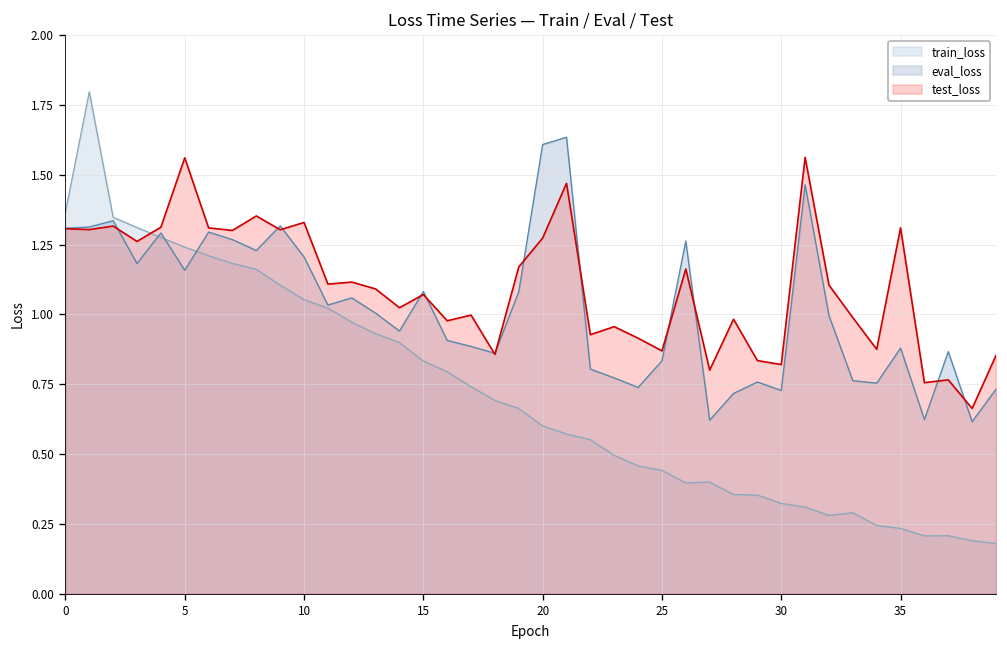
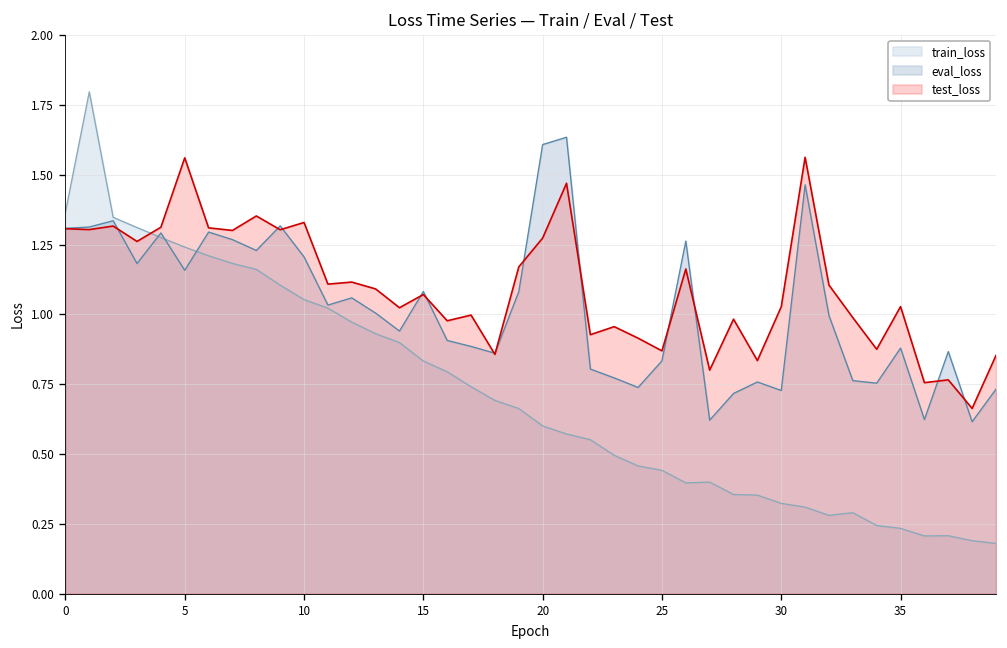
test_loss, 30: 0.82 -> 1.03
test_loss, 35: 1.31 -> 1.03
